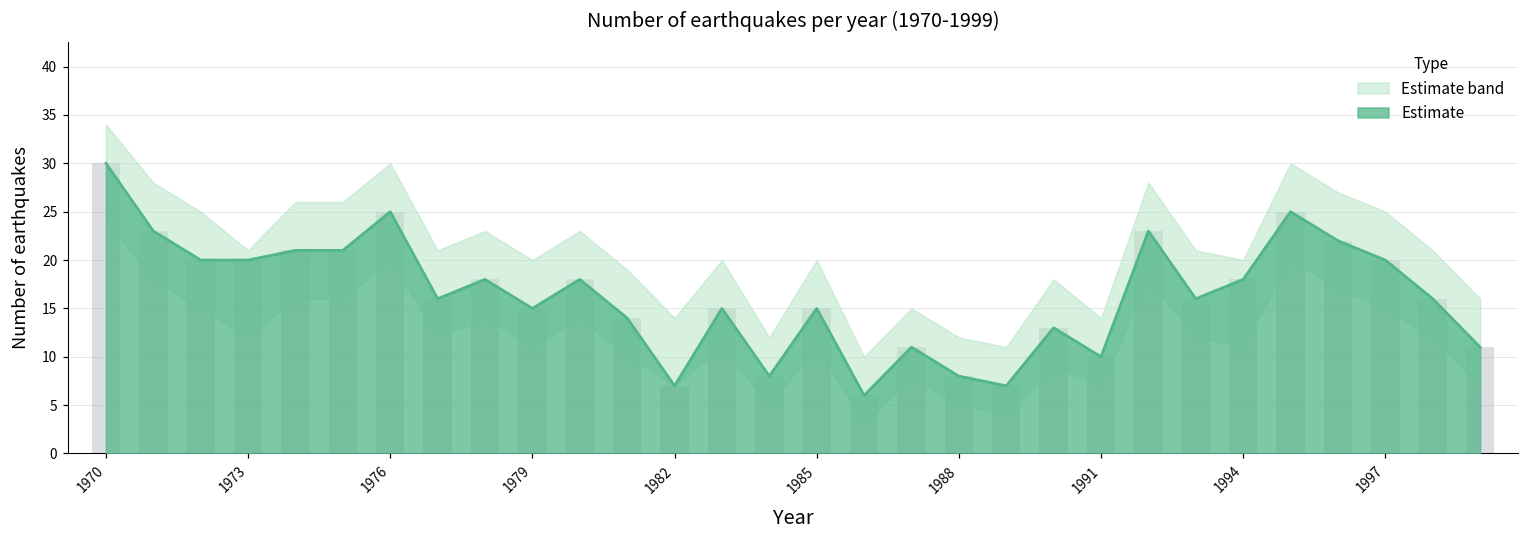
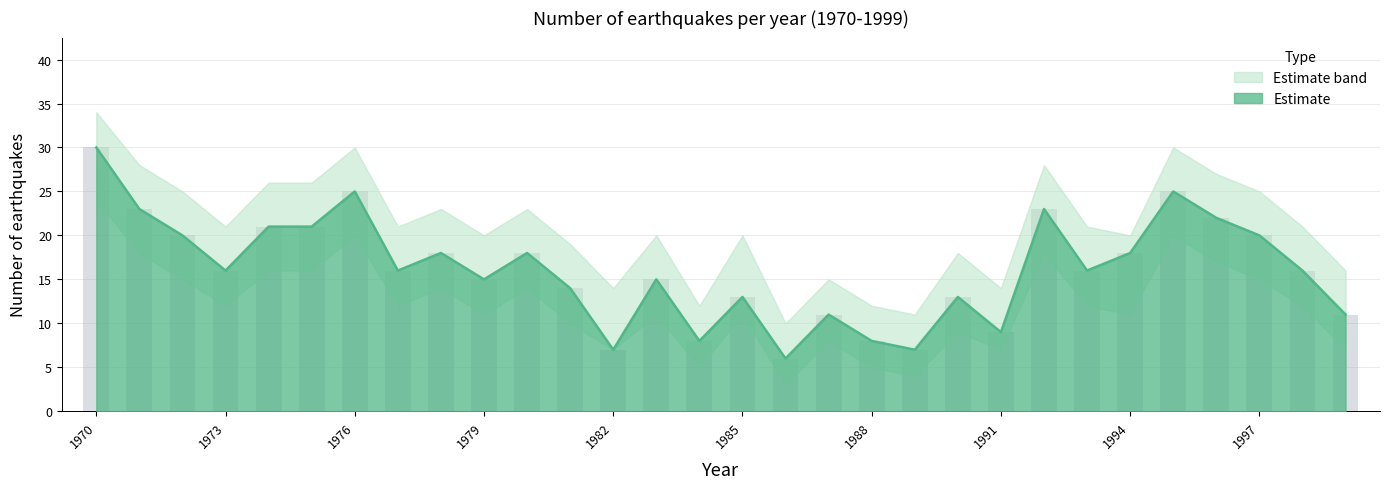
Estimate, 1973: 20 -> 16
Estimate, 1985: 15 -> 13
Estimate, 1991: 10 -> 9
